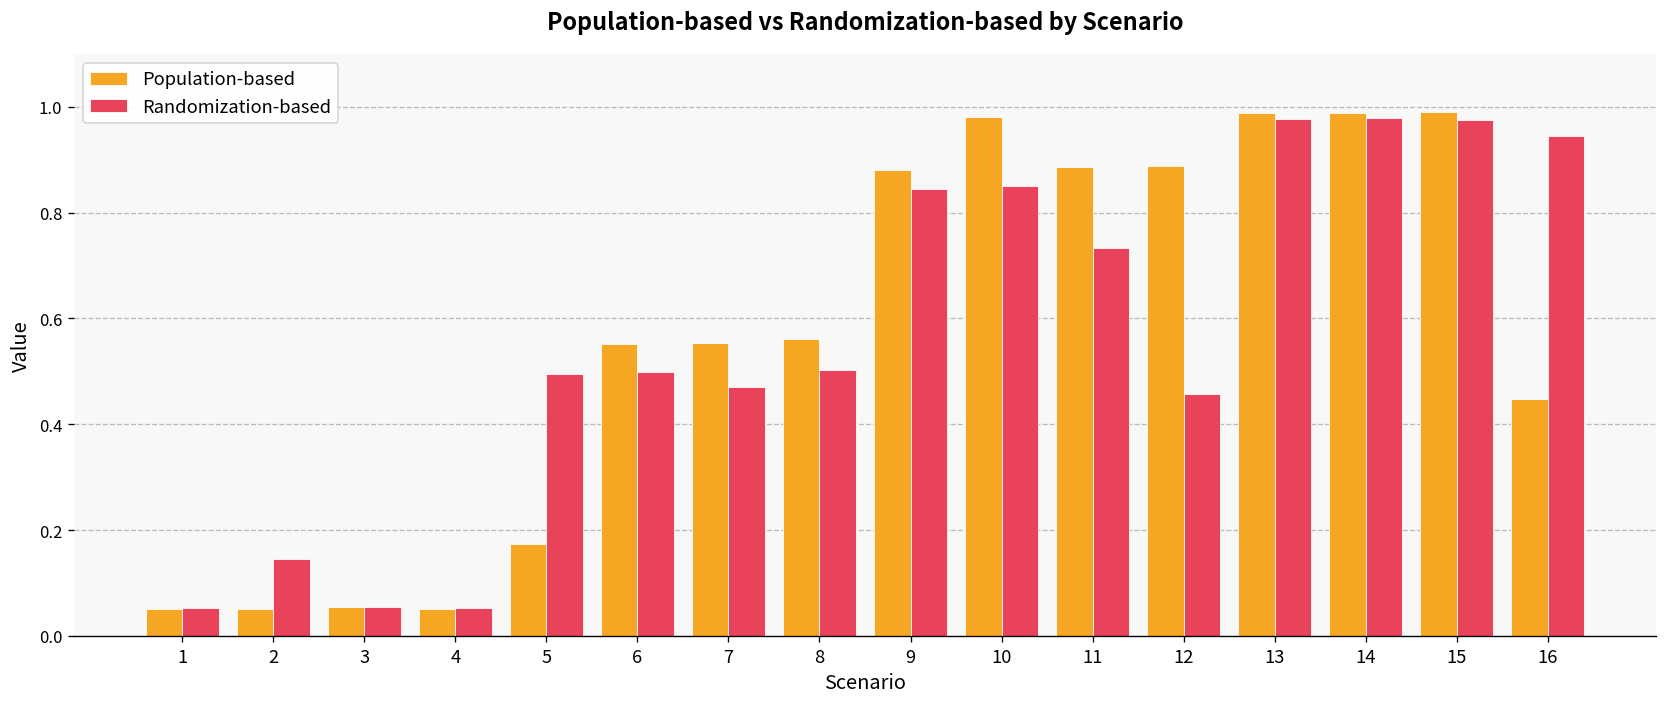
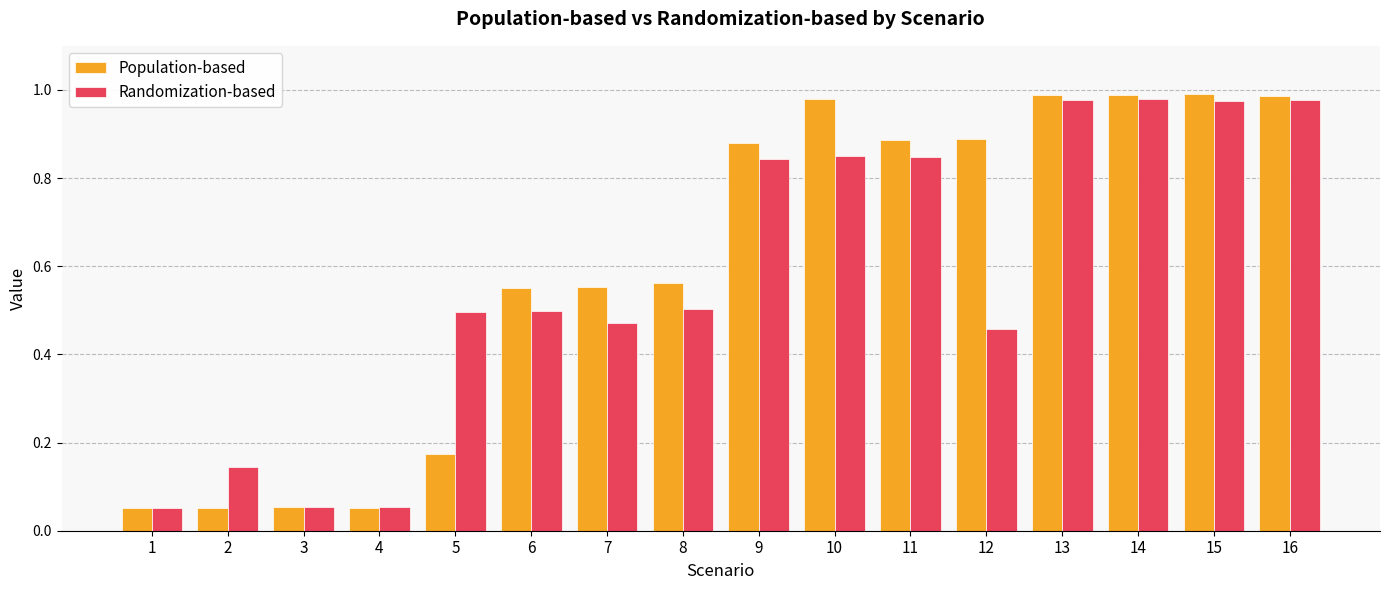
Randomization-based, 11: 0.73 -> 0.85
Population-based, 16: 0.45 -> 0.99
Randomization-based, 16: 0.95 -> 0.98
